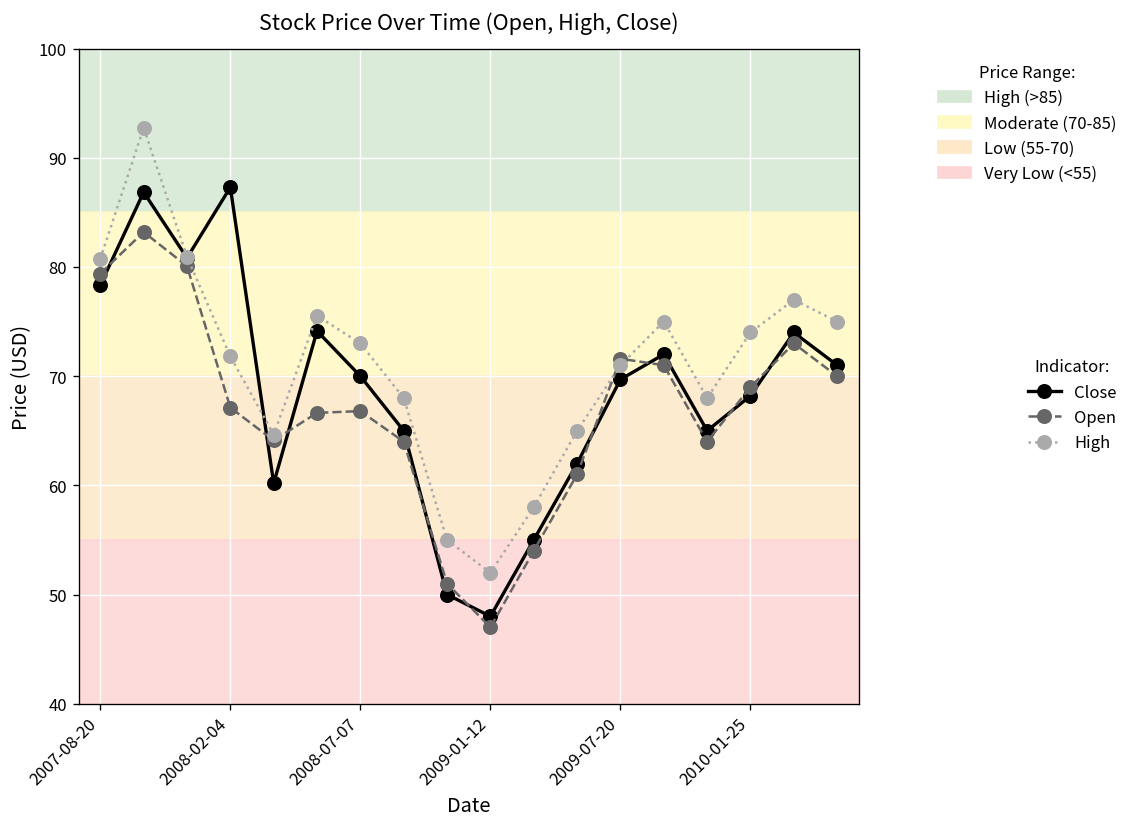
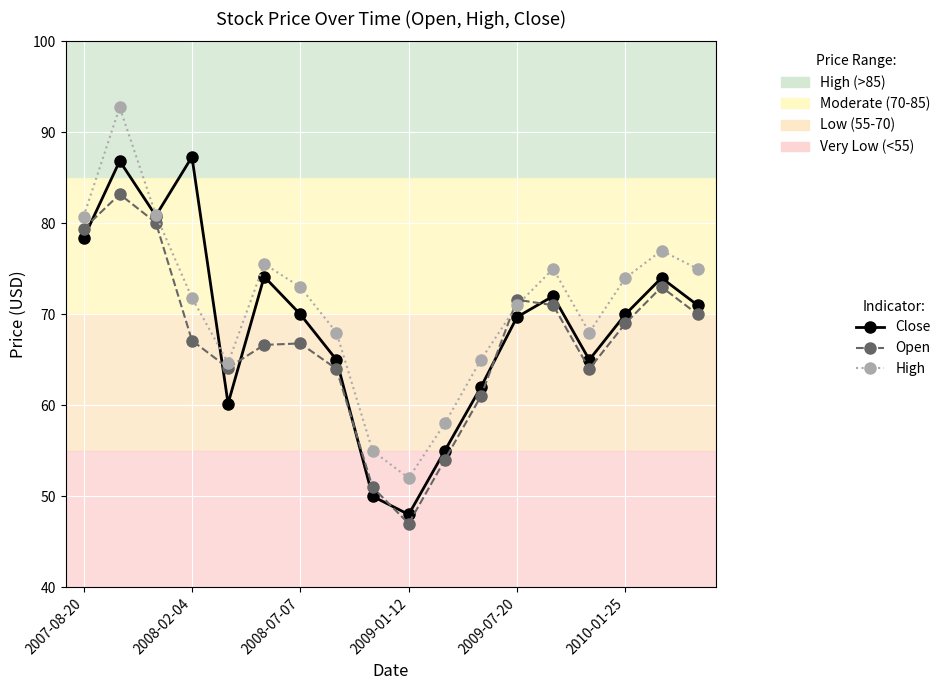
Close, 2010-01-25: 68 -> 70
